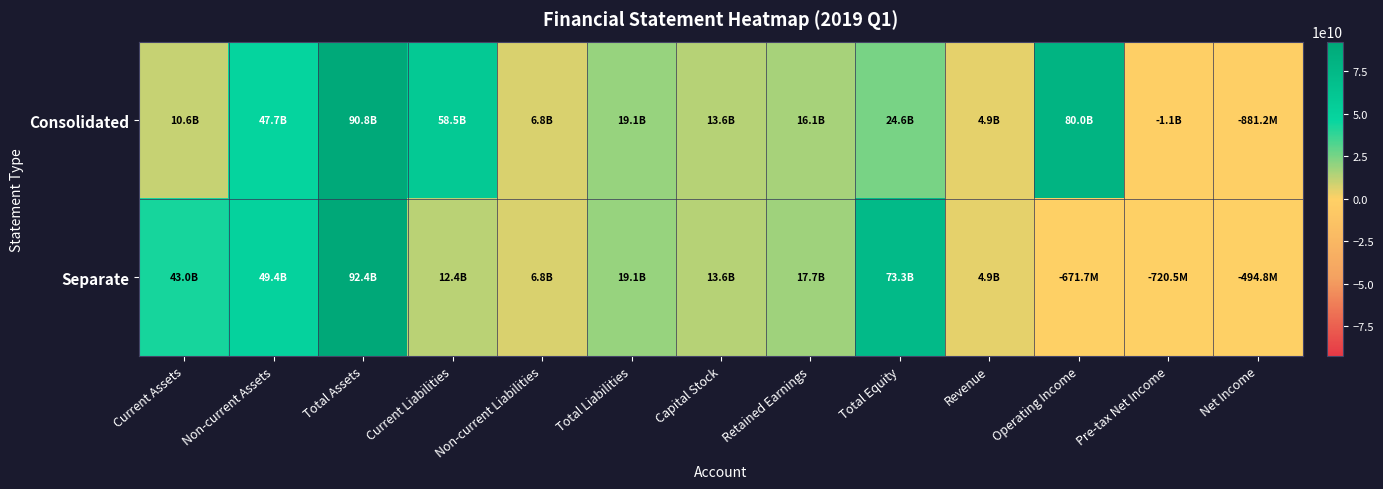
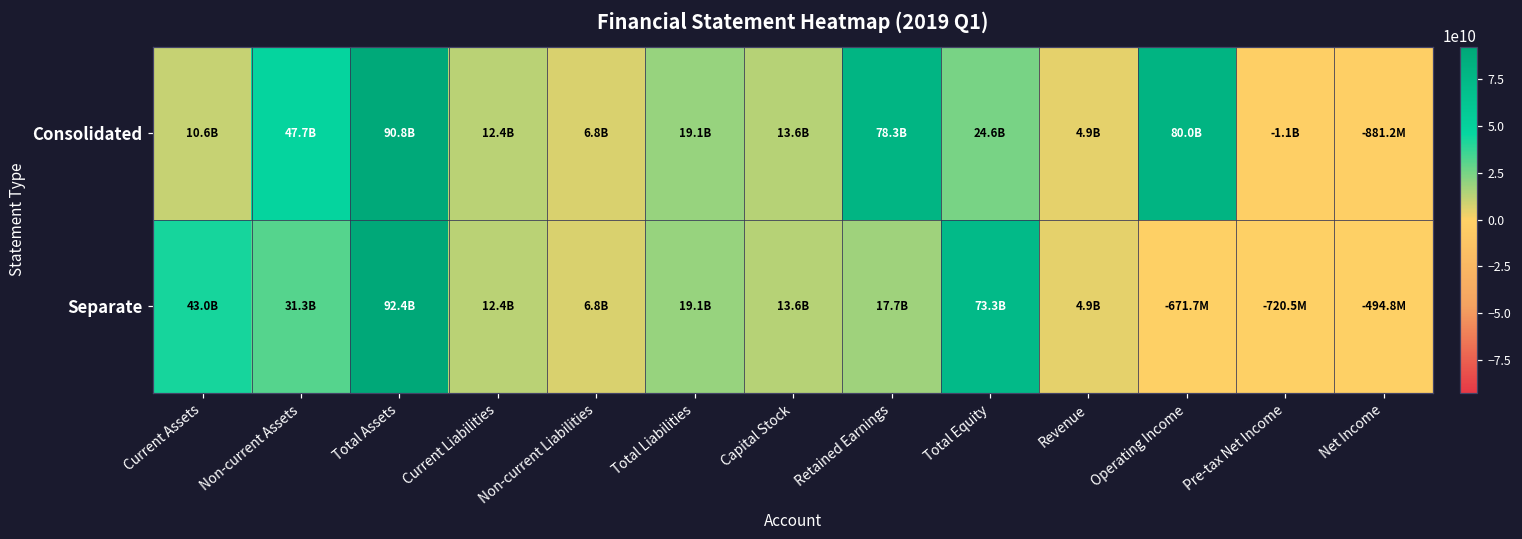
Consolidated, Current Liabilities: 58.5B -> 12.4B
Consolidated, Retained Earnings: 16.1B -> 78.3B
Separate, Non-current Assets: 49.4B -> 31.3B
